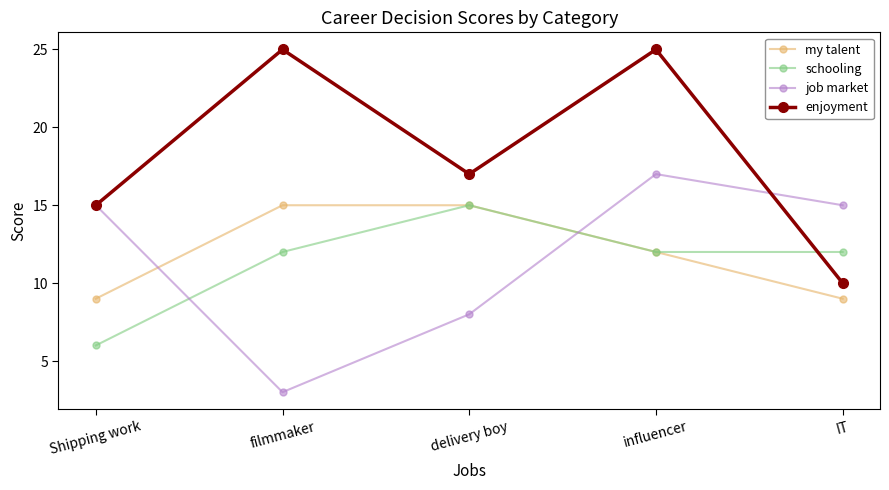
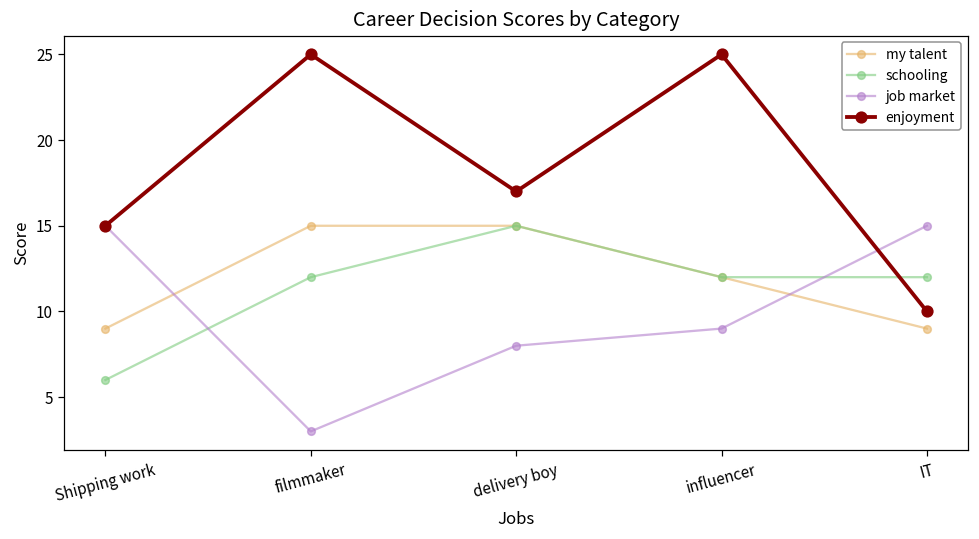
job market, influencer: 17 -> 9
